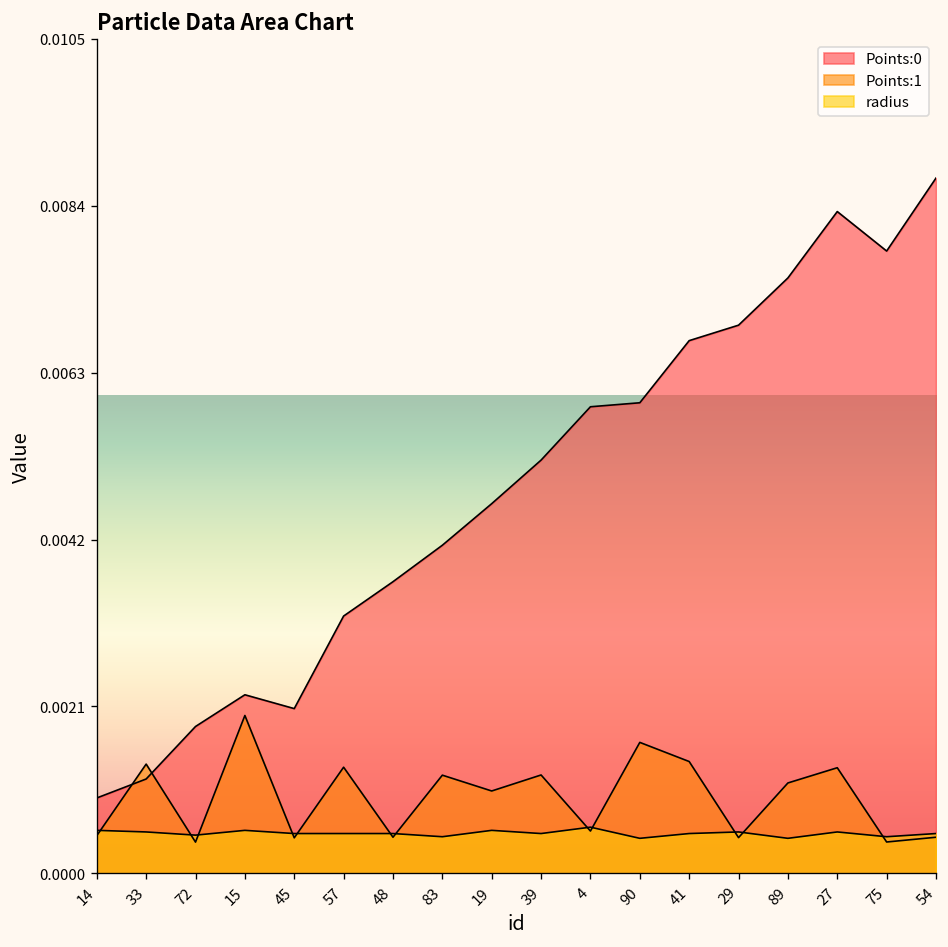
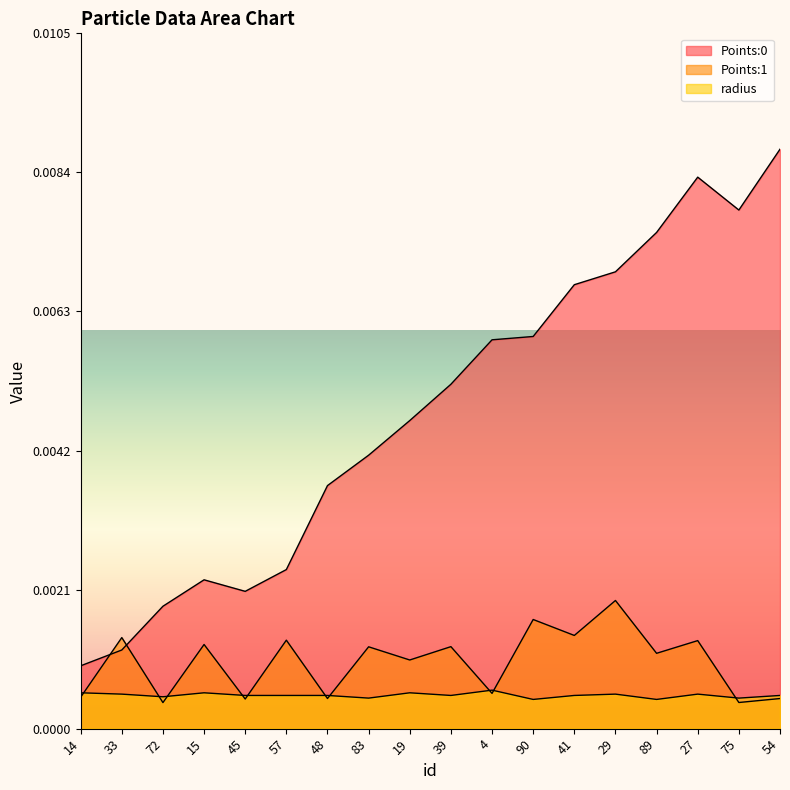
Points:1, 15: 0.0020 -> 0.0013
Points:0, 57: 0.0032 -> 0.0024
Points:1, 29: 0.0004 -> 0.0019
